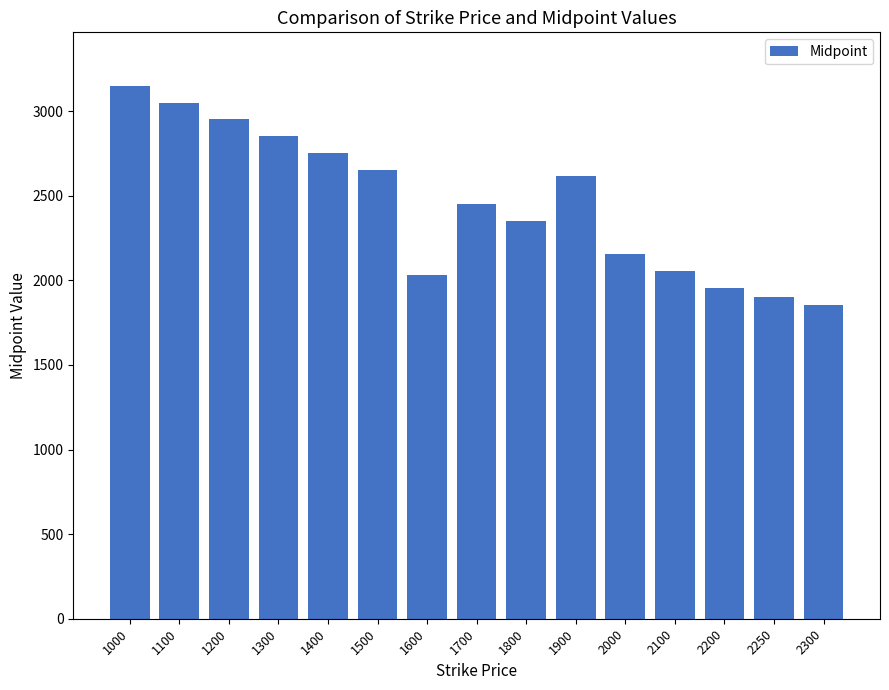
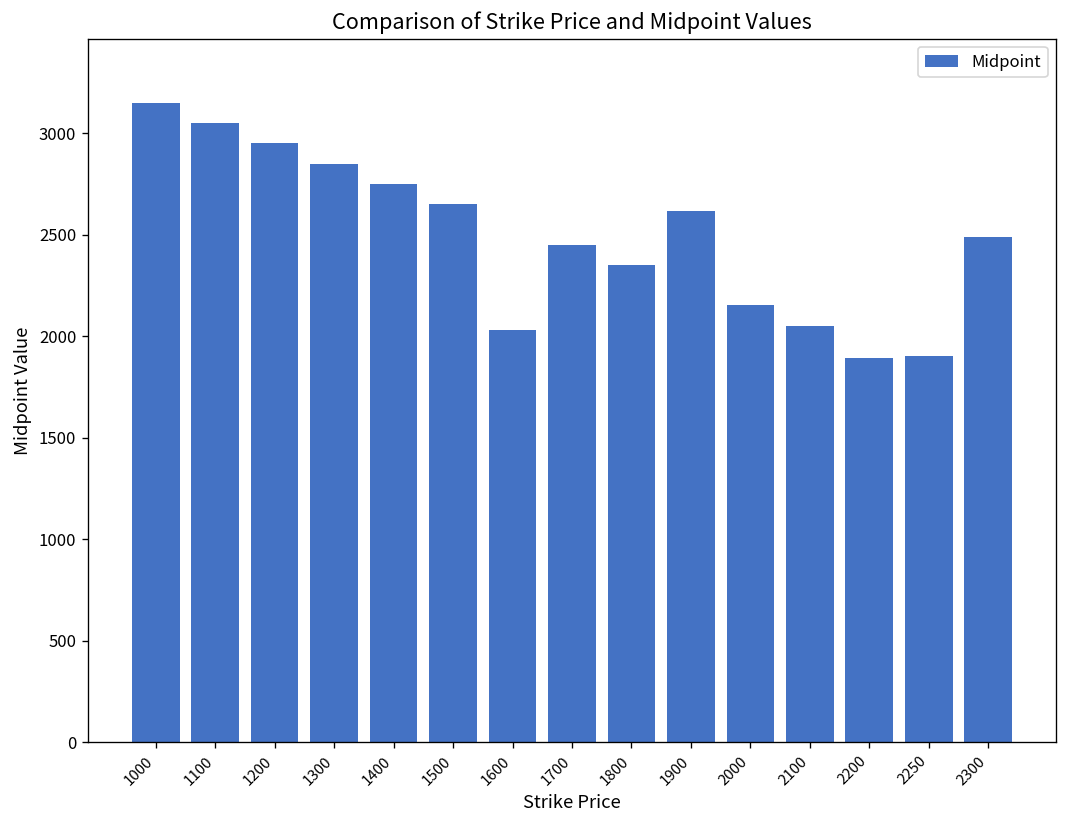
2200: 1950 -> 1890
2300: 1850 -> 2490
